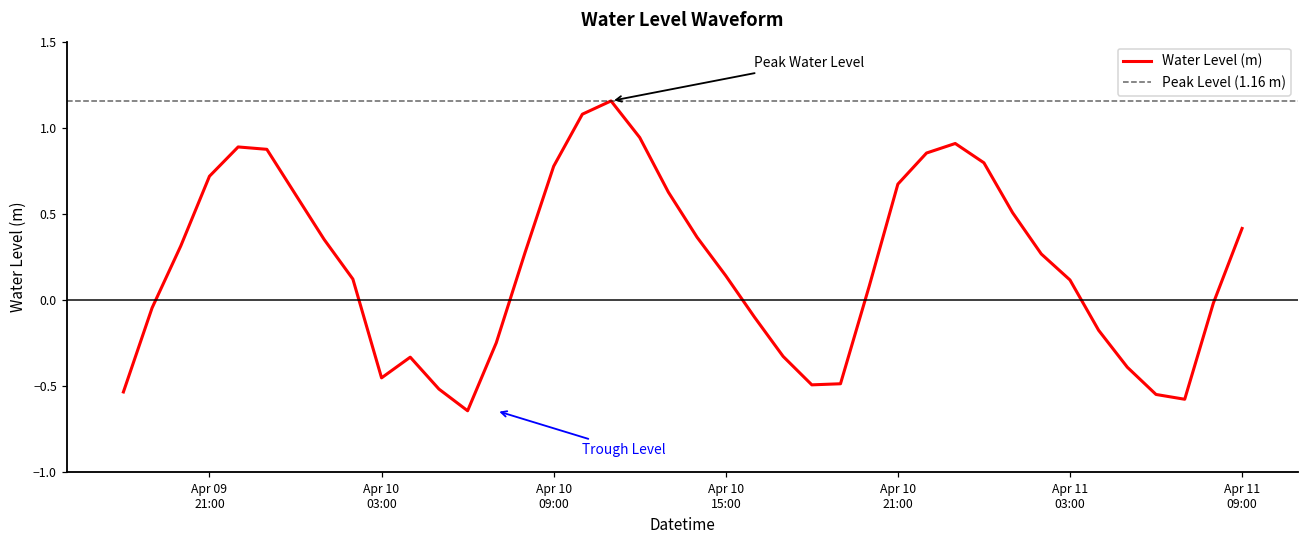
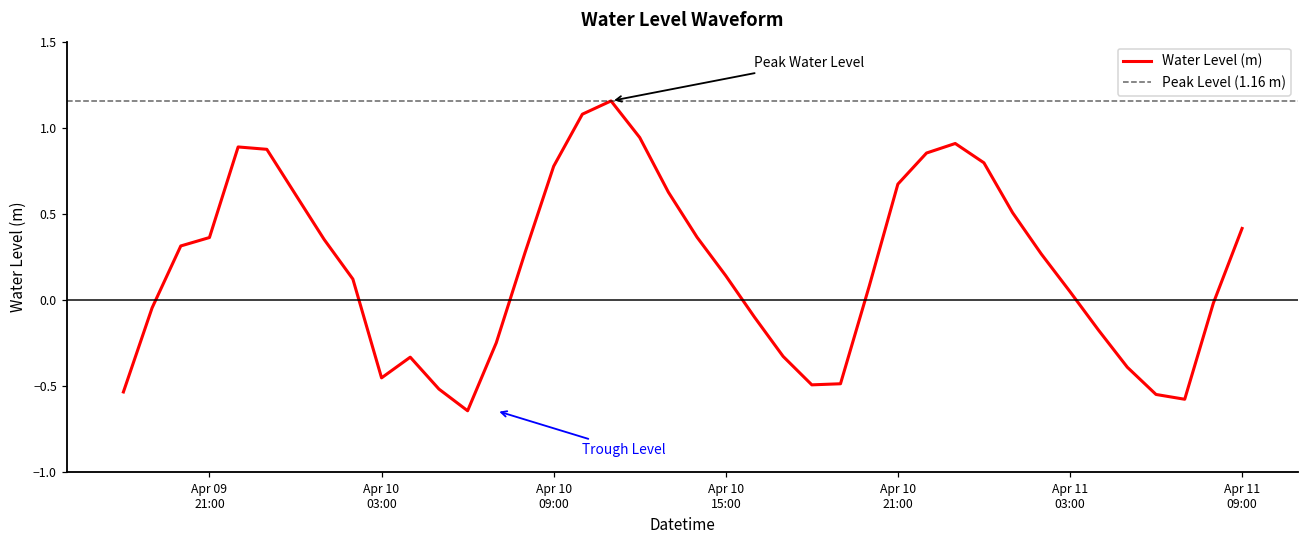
Apr 09 21:00: 0.72 -> 0.36
Apr 11 03:00: 0.12 -> 0.05
